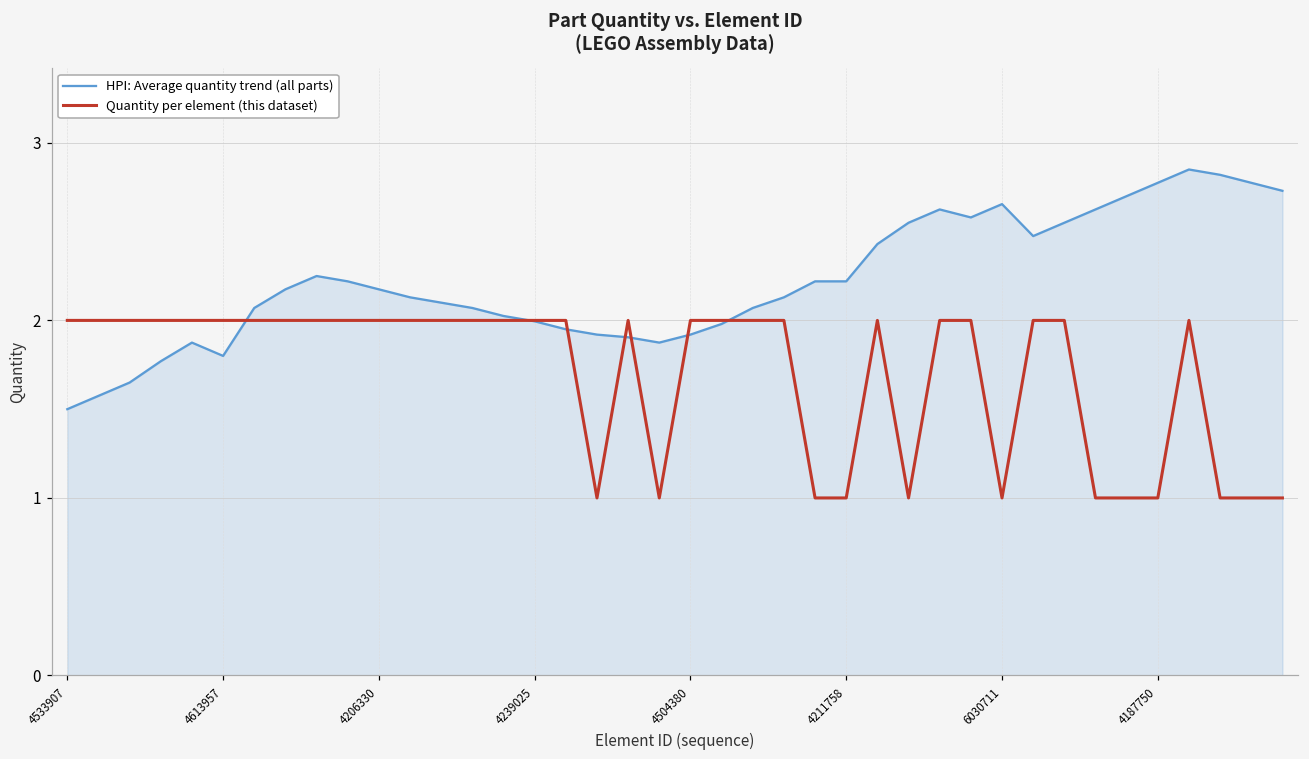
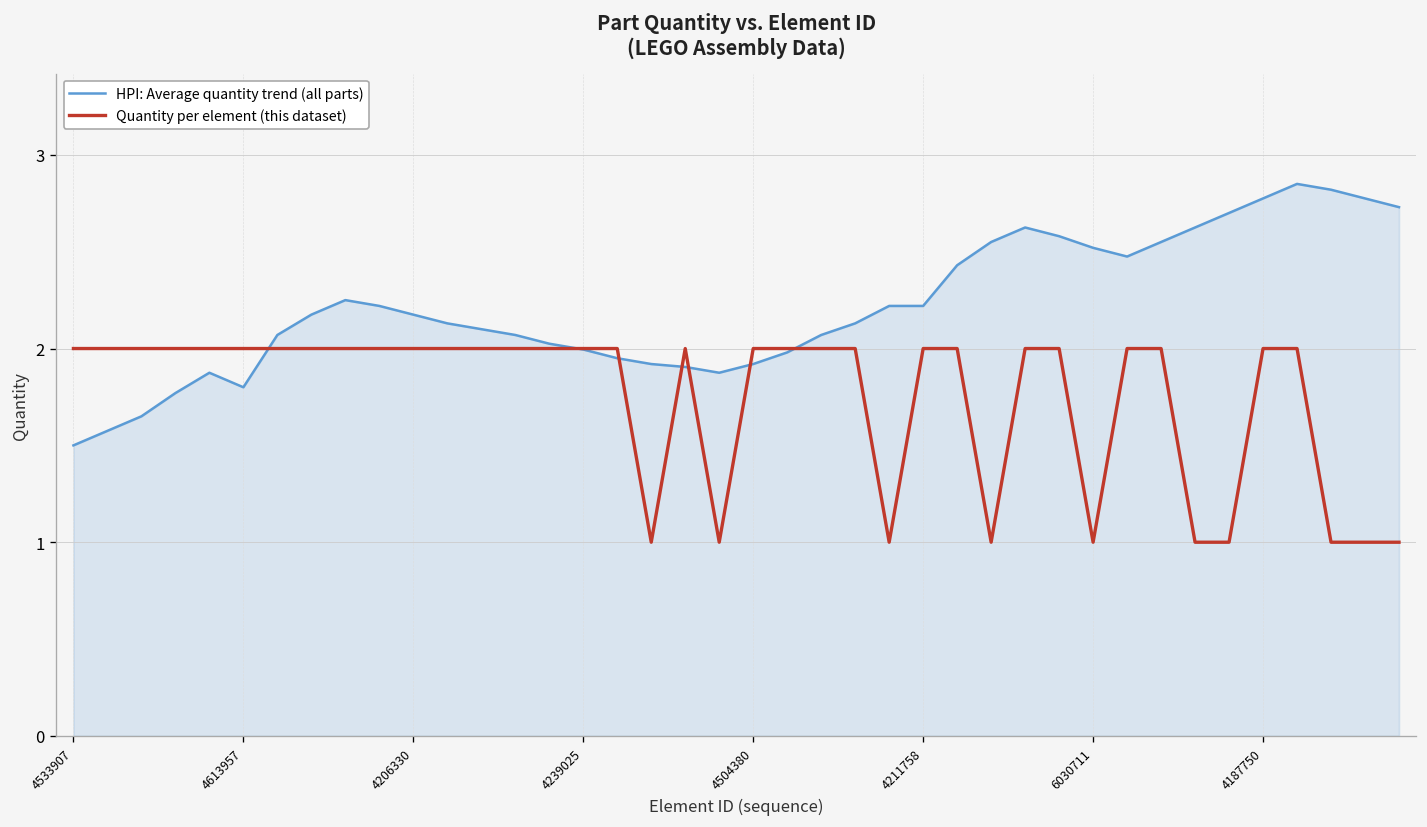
Quantity per element (this dataset), 4211758: 1 -> 2
HPI: Average quantity trend (all parts), 6030711: 2.66 -> 2.52
Quantity per element (this dataset), 4187750: 1 -> 2
